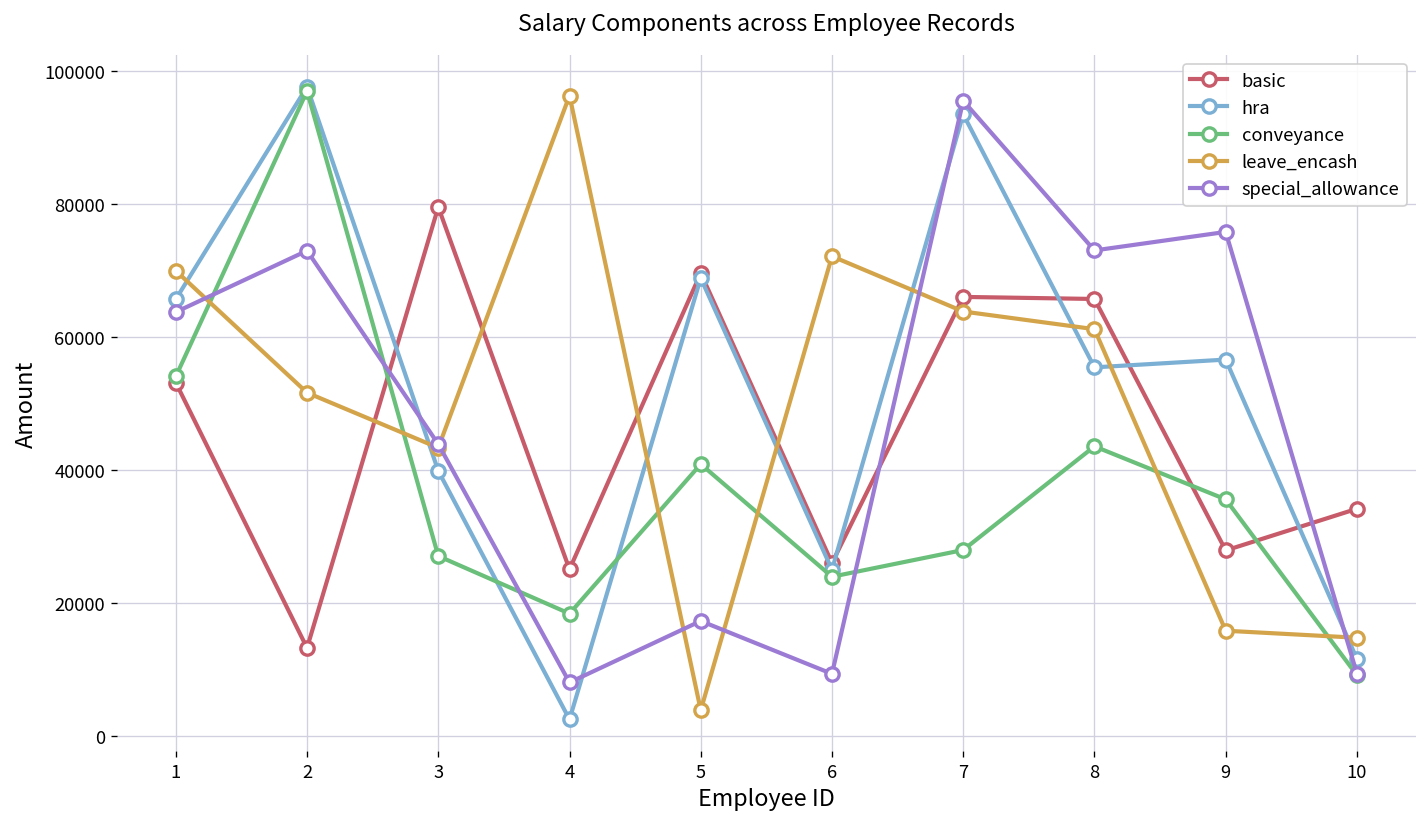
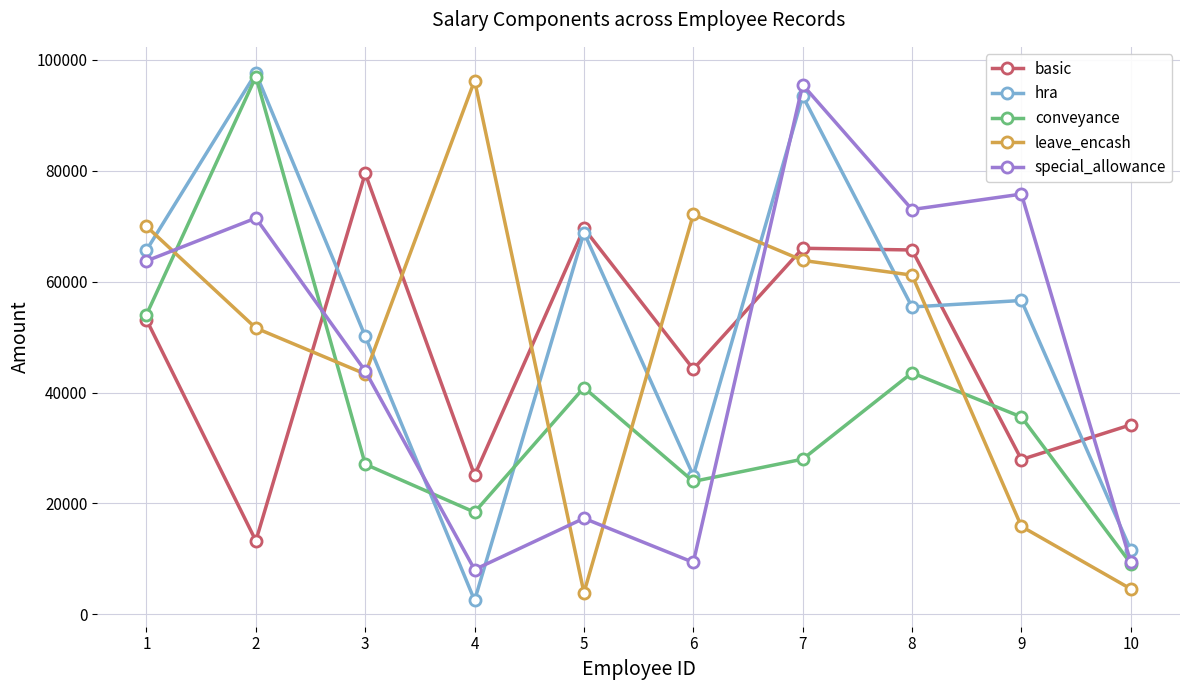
special_allowance, 2: 73000 -> 71000
hra, 3: 40000 -> 50000
basic, 6: 26000 -> 44000
leave_encash, 10: 15000 -> 5000
